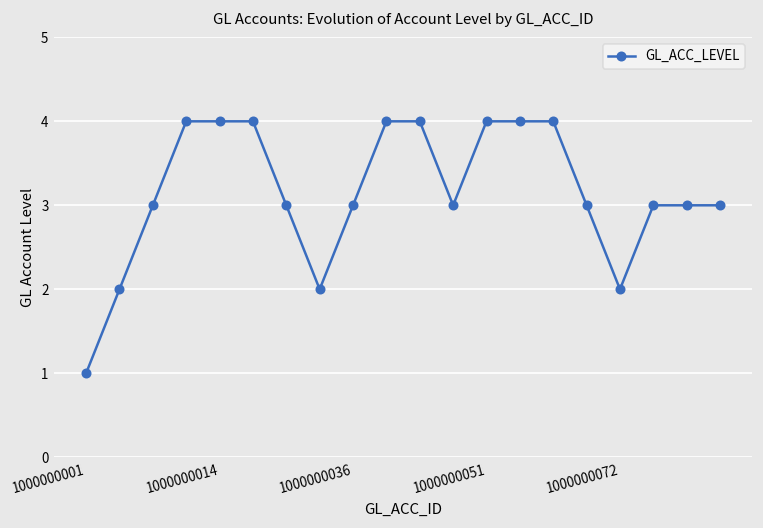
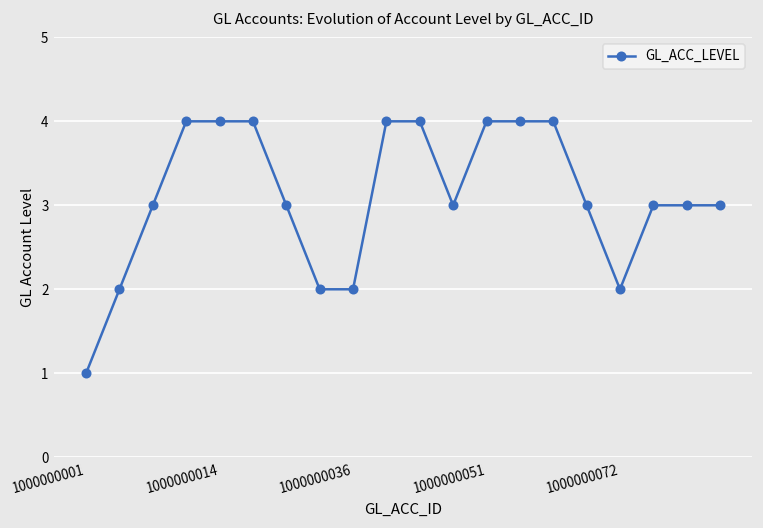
1000000036: 3 -> 2
